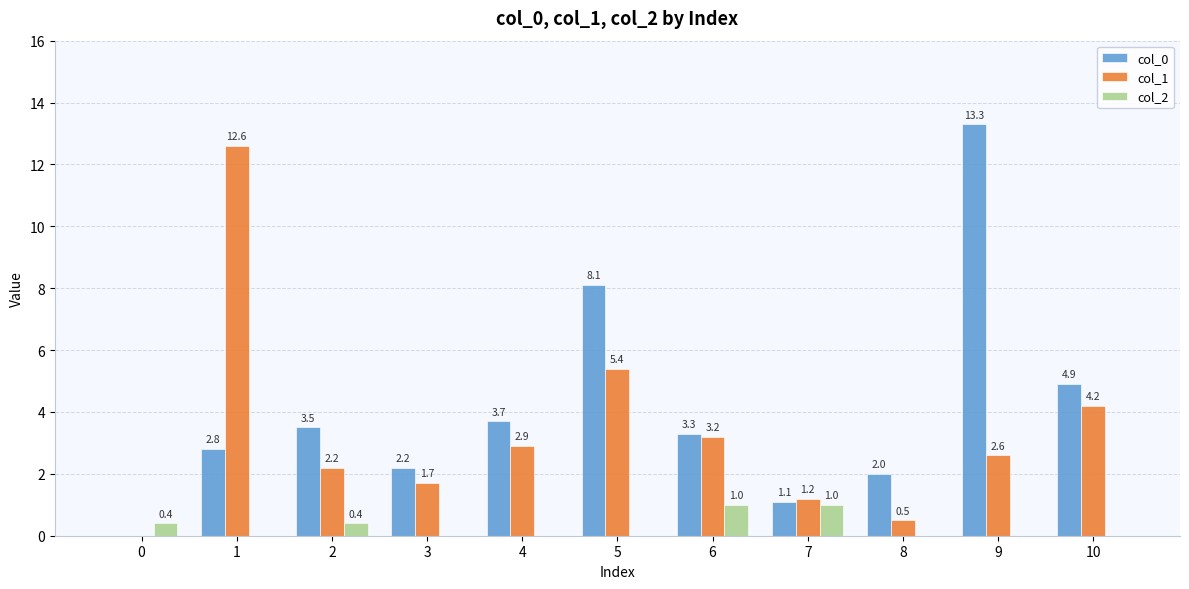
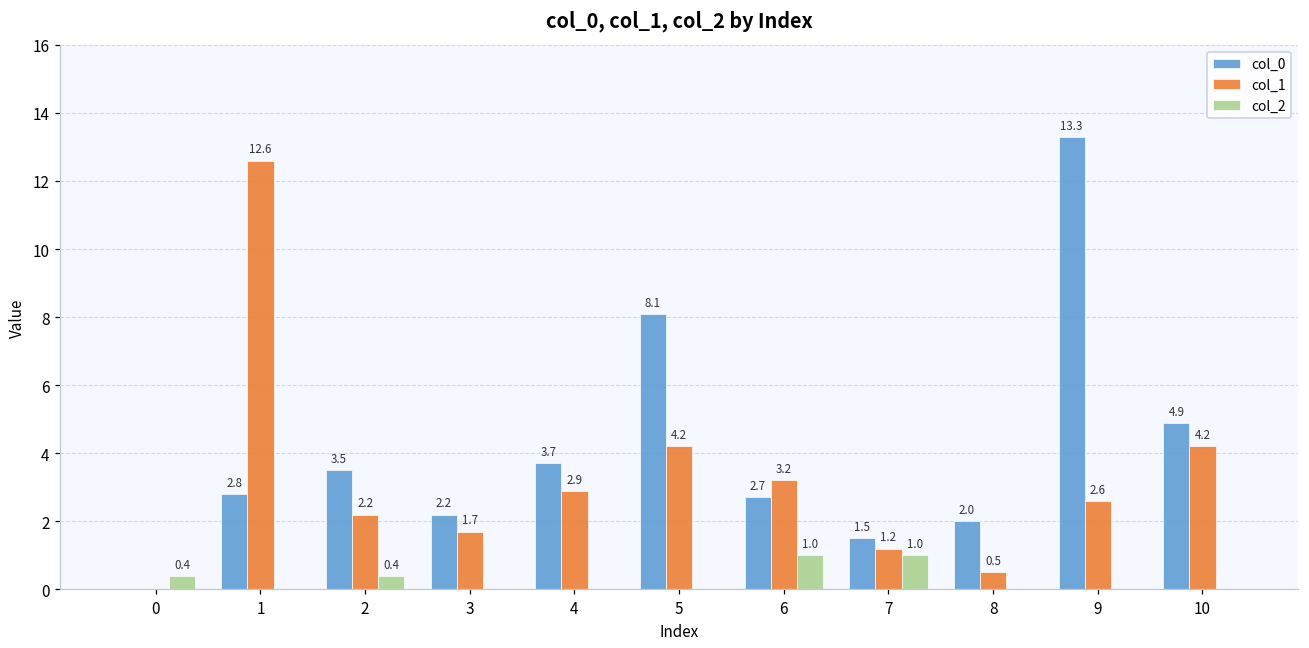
col_1, 5: 5.4 -> 4.2
col_0, 6: 3.3 -> 2.7
col_0, 7: 1.1 -> 1.5
